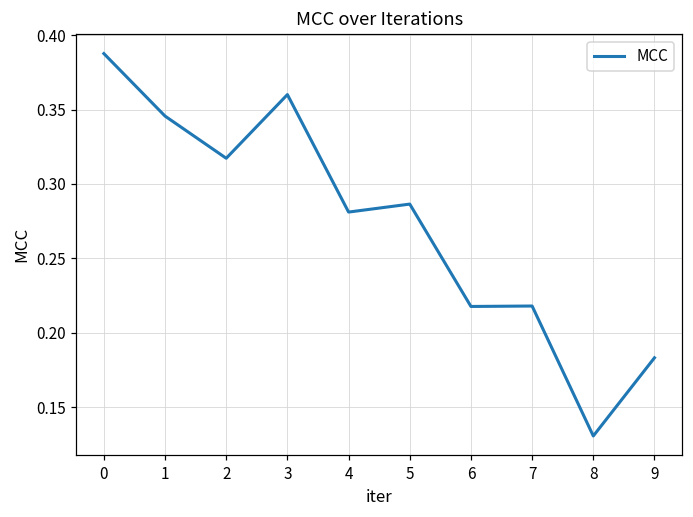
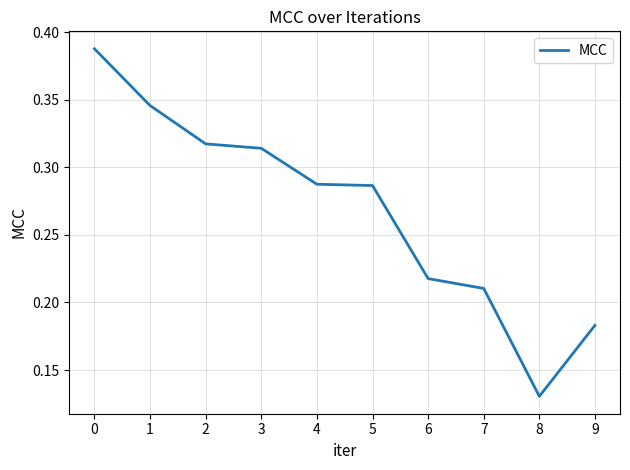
3: 0.360 -> 0.314
4: 0.281 -> 0.287
7: 0.218 -> 0.210
